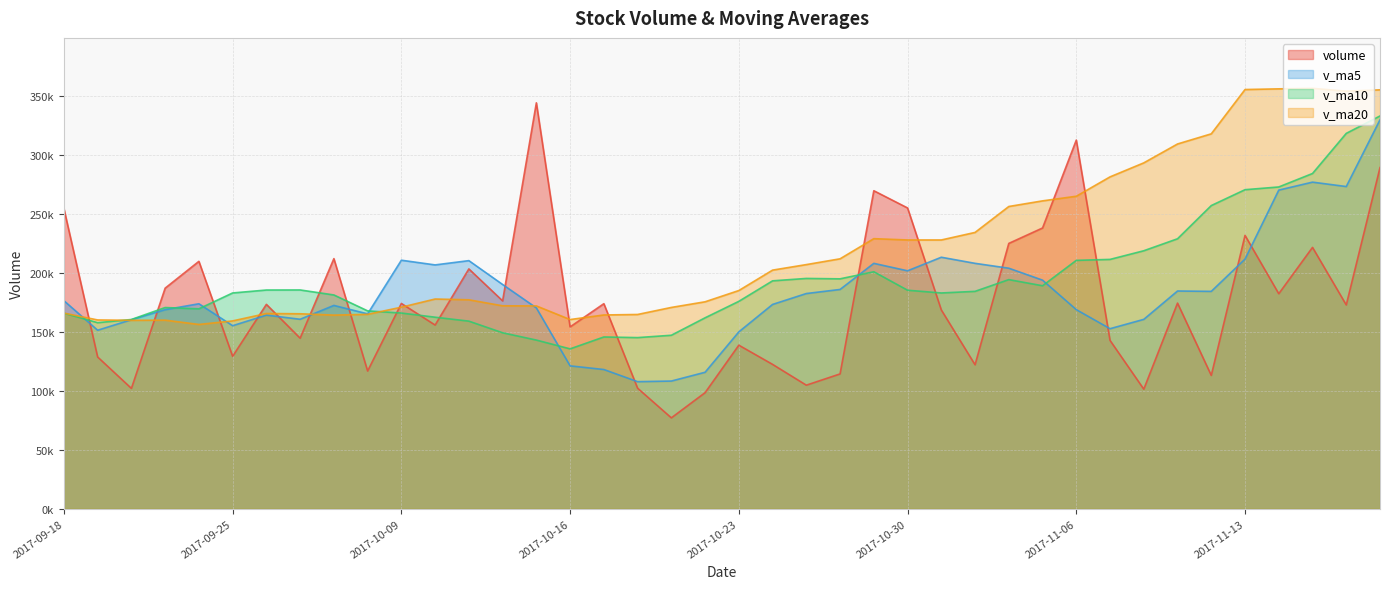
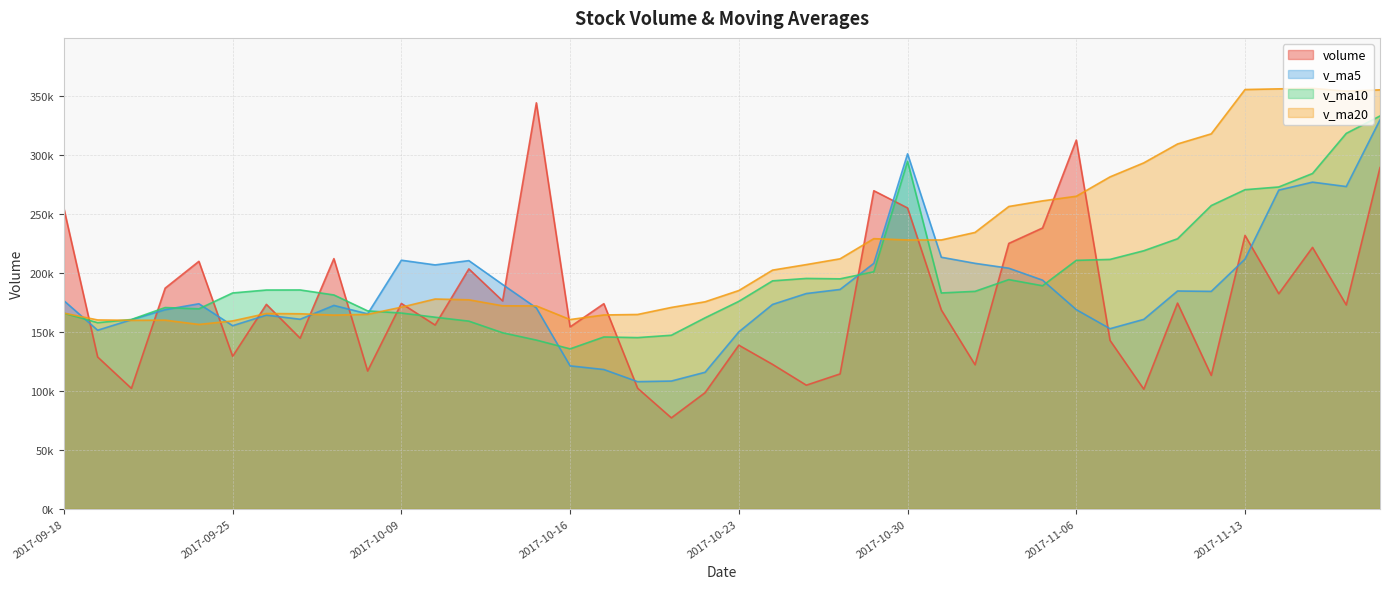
v_ma5, 2017-10-30: 202000 -> 301000
v_ma10, 2017-10-30: 185000 -> 295000
